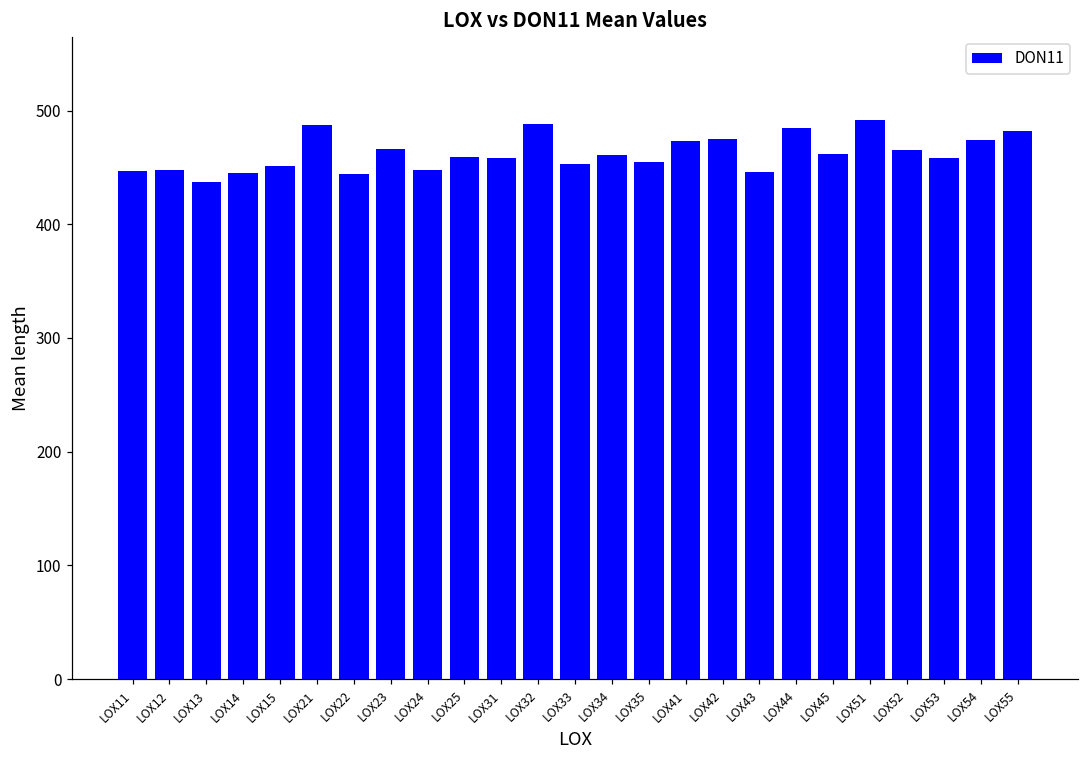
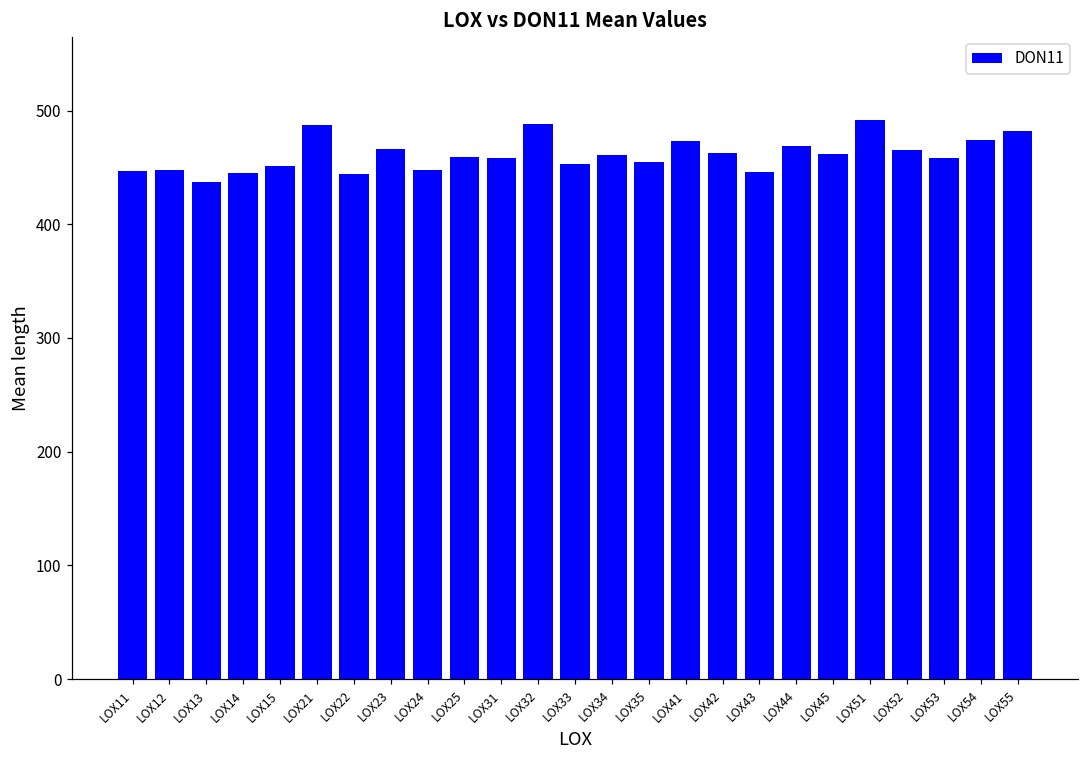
LOX42: 475 -> 463
LOX44: 484 -> 469
